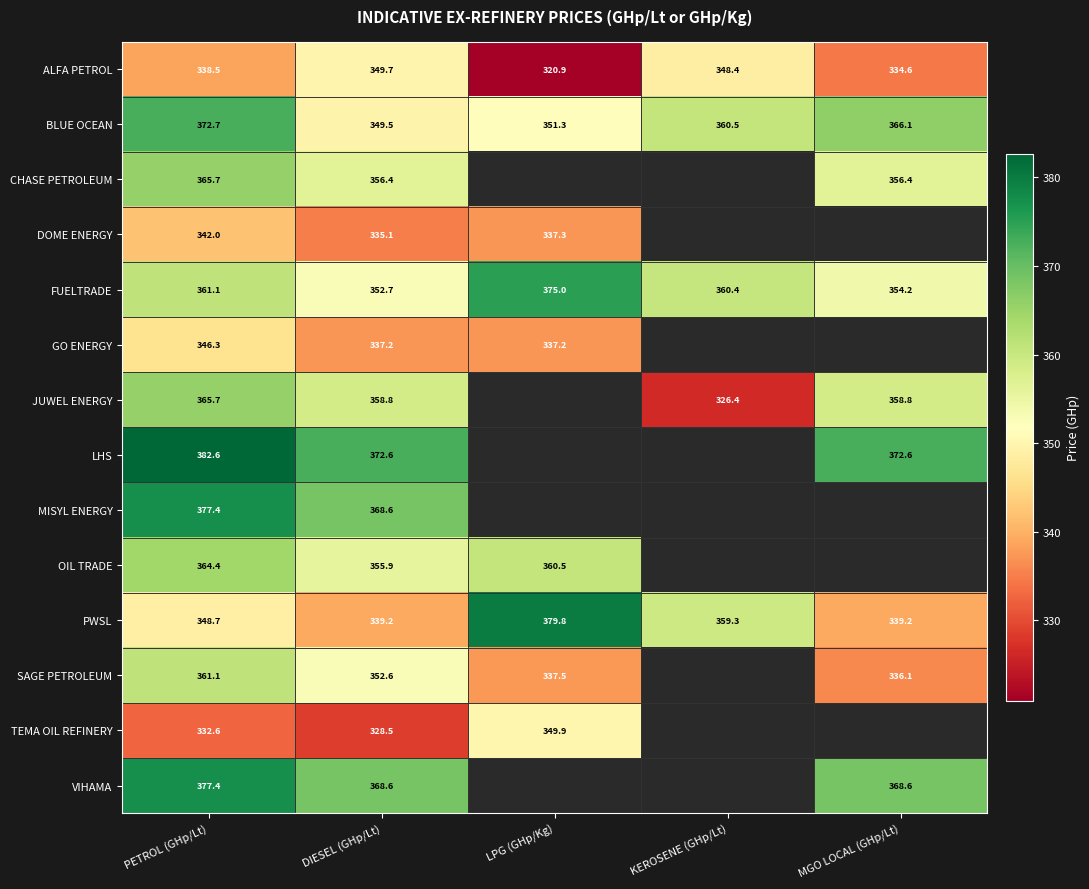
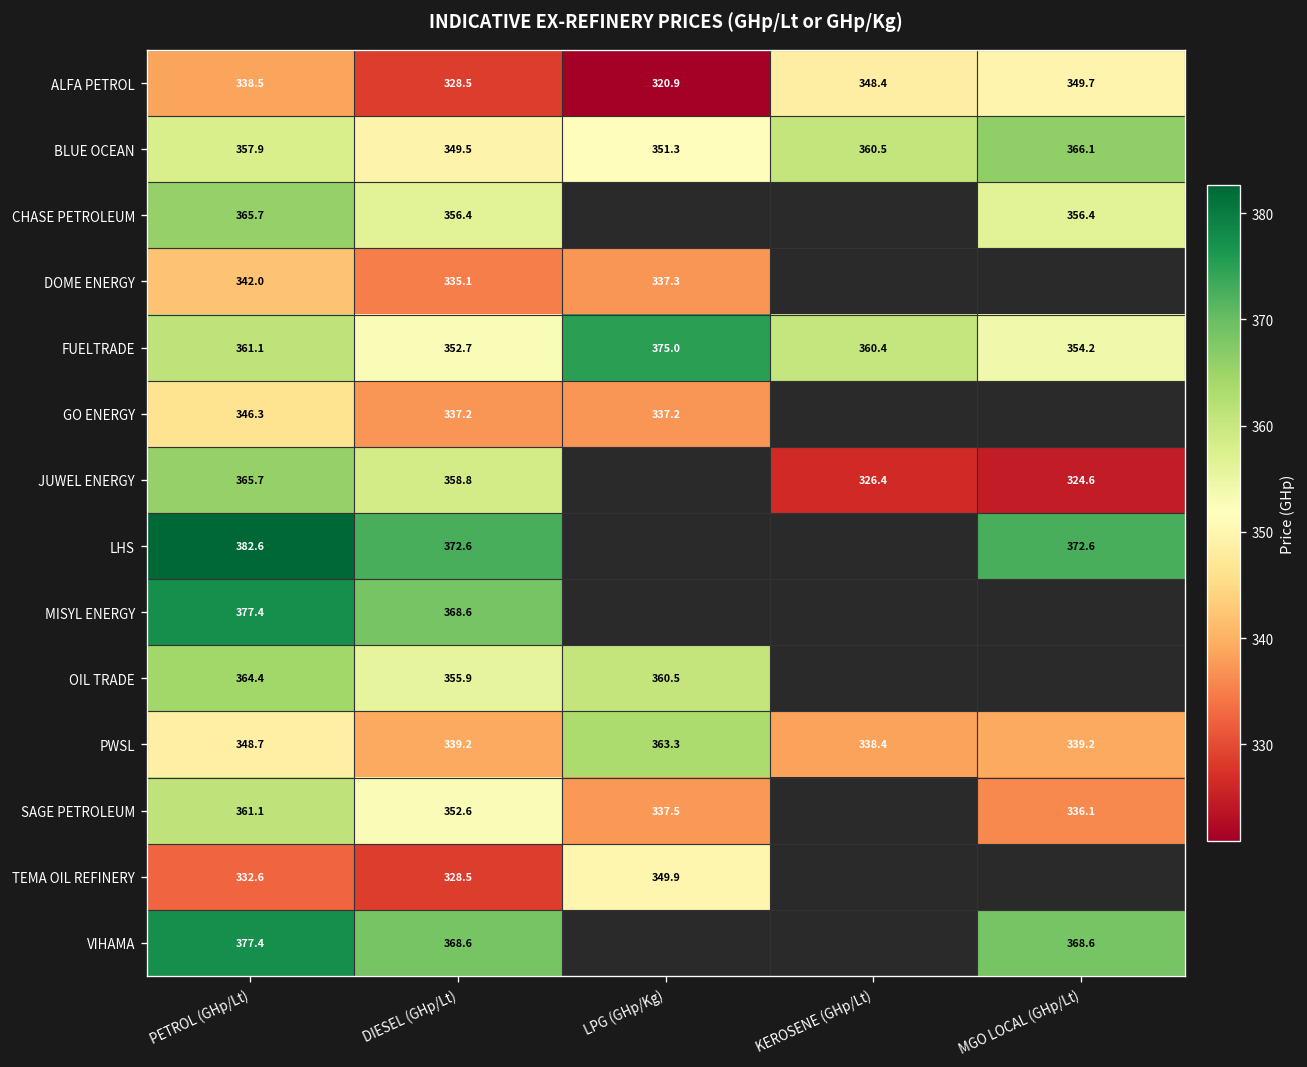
ALFA PETROL, DIESEL (GHp/Lt): 349.7 -> 328.5
ALFA PETROL, MGO LOCAL (GHp/Lt): 334.6 -> 349.7
BLUE OCEAN, PETROL (GHp/Lt): 372.7 -> 357.9
JUWEL ENERGY, MGO LOCAL (GHp/Lt): 358.8 -> 324.6
PWSL, LPG (GHp/Kg): 379.8 -> 363.3
PWSL, KEROSENE (GHp/Lt): 359.3 -> 338.4
